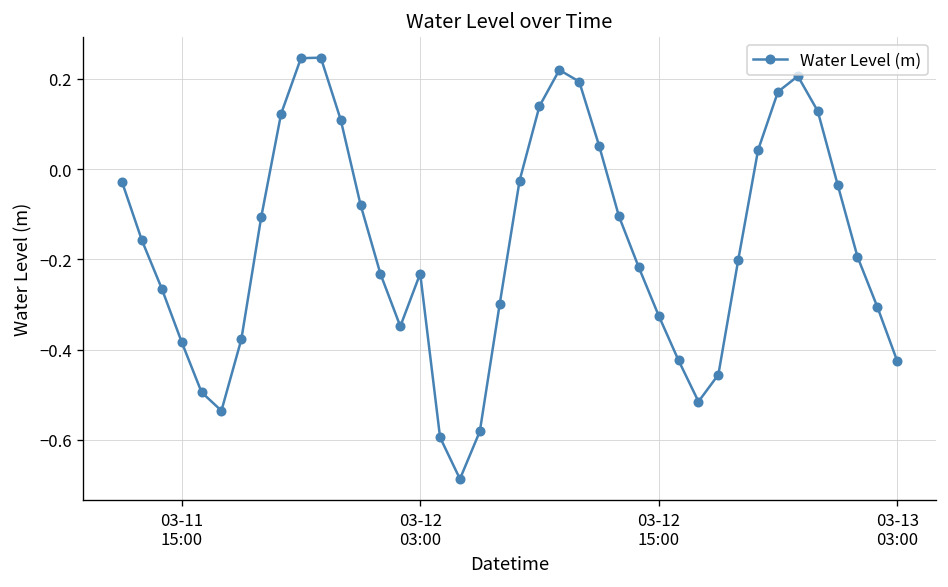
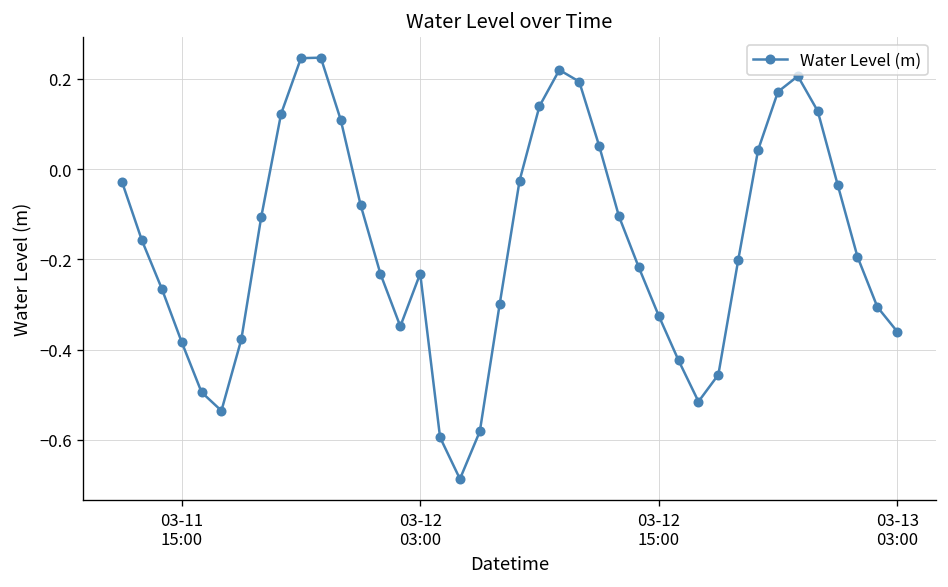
03-13 03:00: -0.43 -> -0.36
